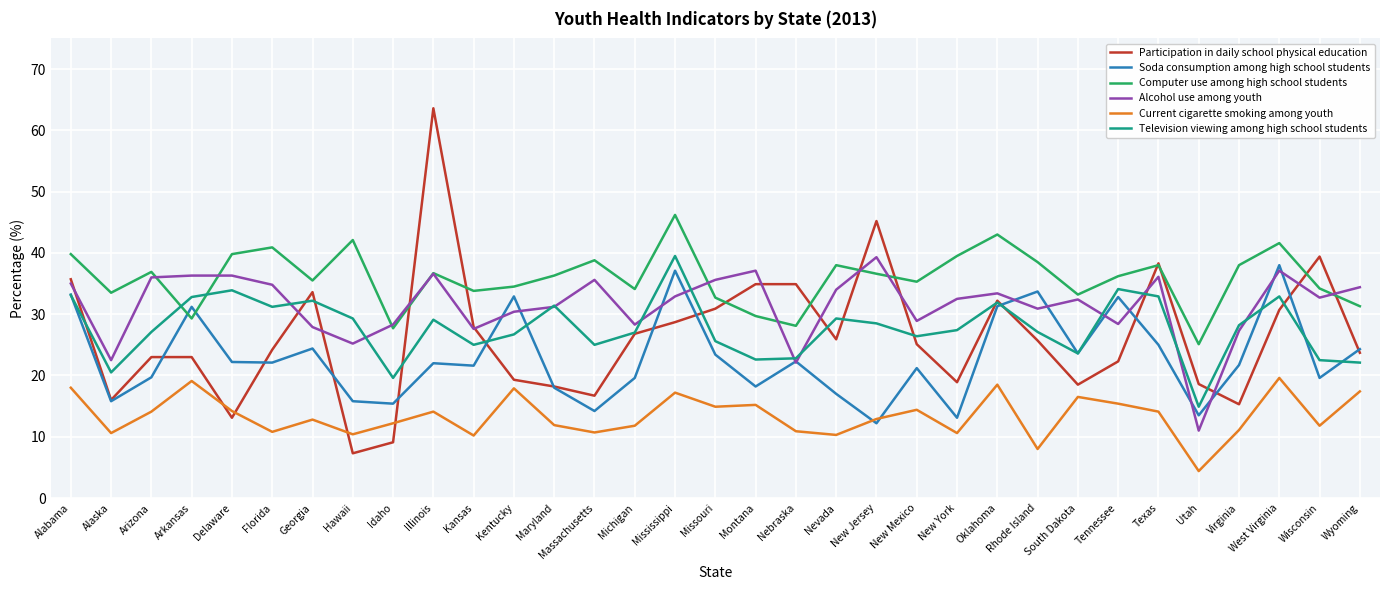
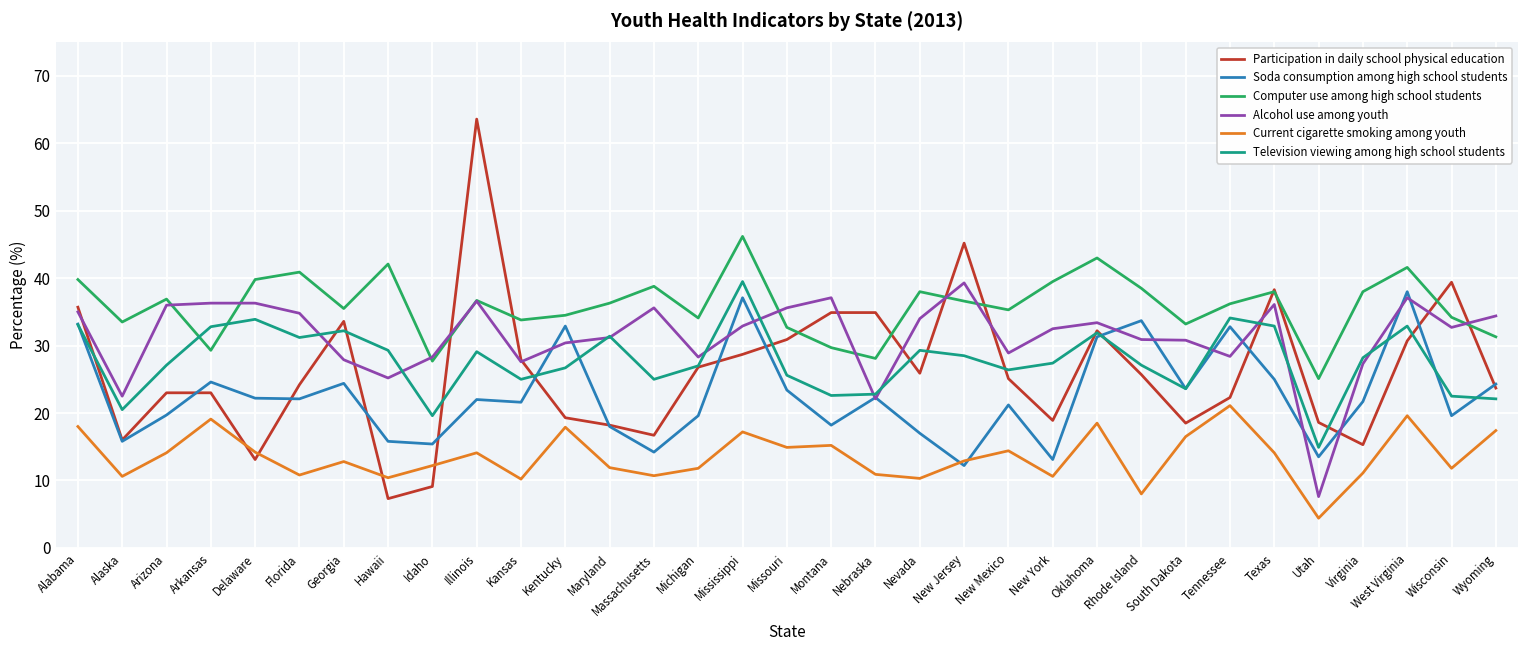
Soda consumption among high school students, Arkansas: 31 -> 25
Alcohol use among youth, South Dakota: 32 -> 31
Current cigarette smoking among youth, Tennessee: 15 -> 21
Alcohol use among youth, Utah: 11 -> 8
